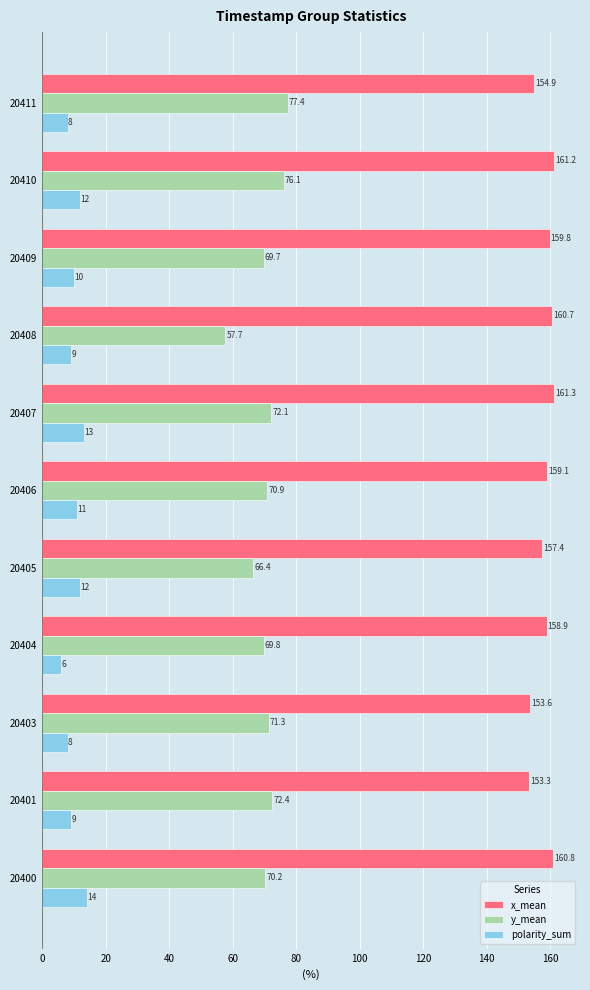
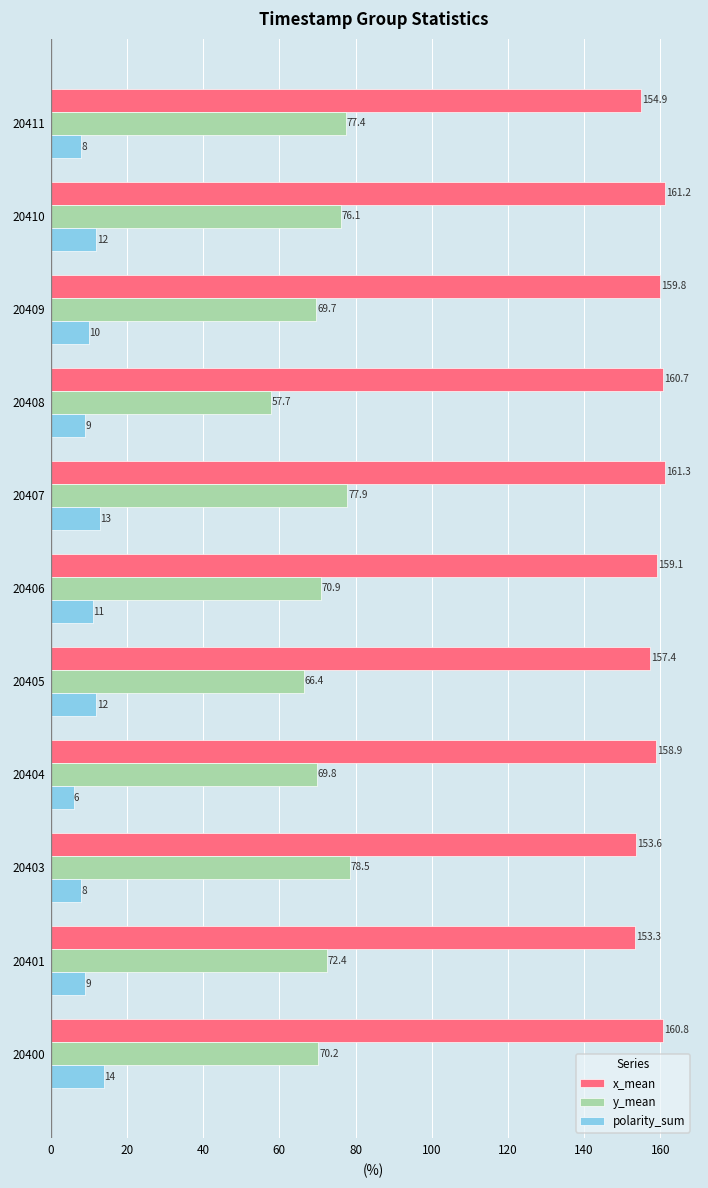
y_mean, 20407: 72.1 -> 77.9
y_mean, 20403: 71.3 -> 78.5
